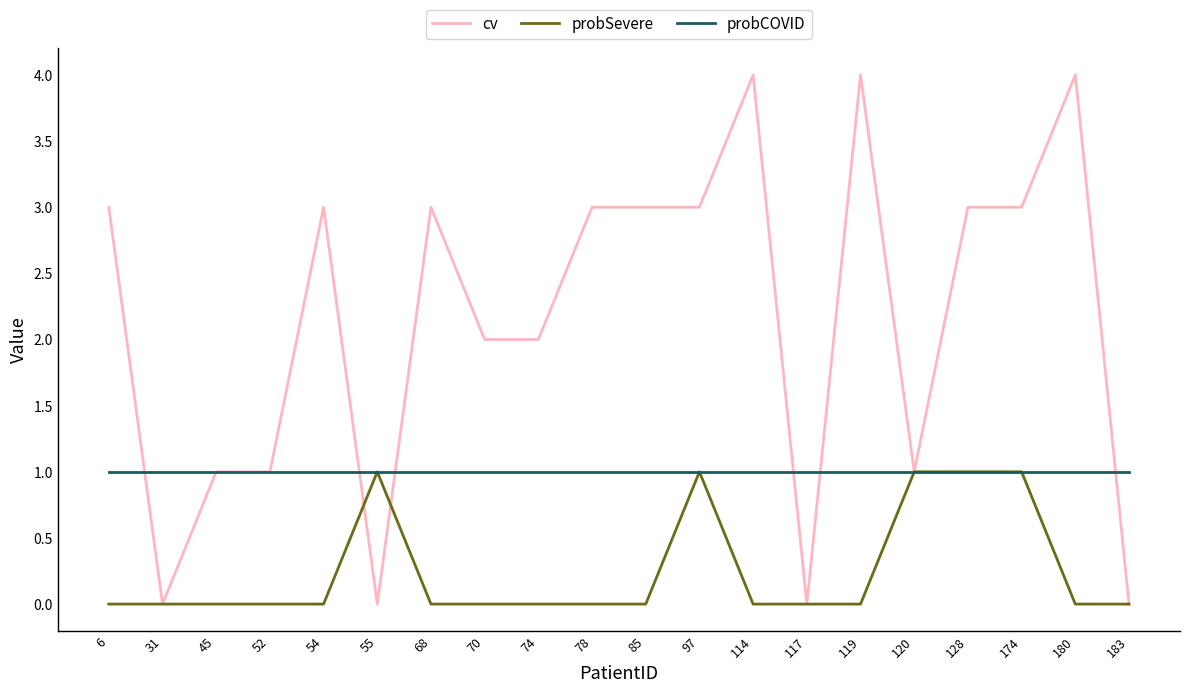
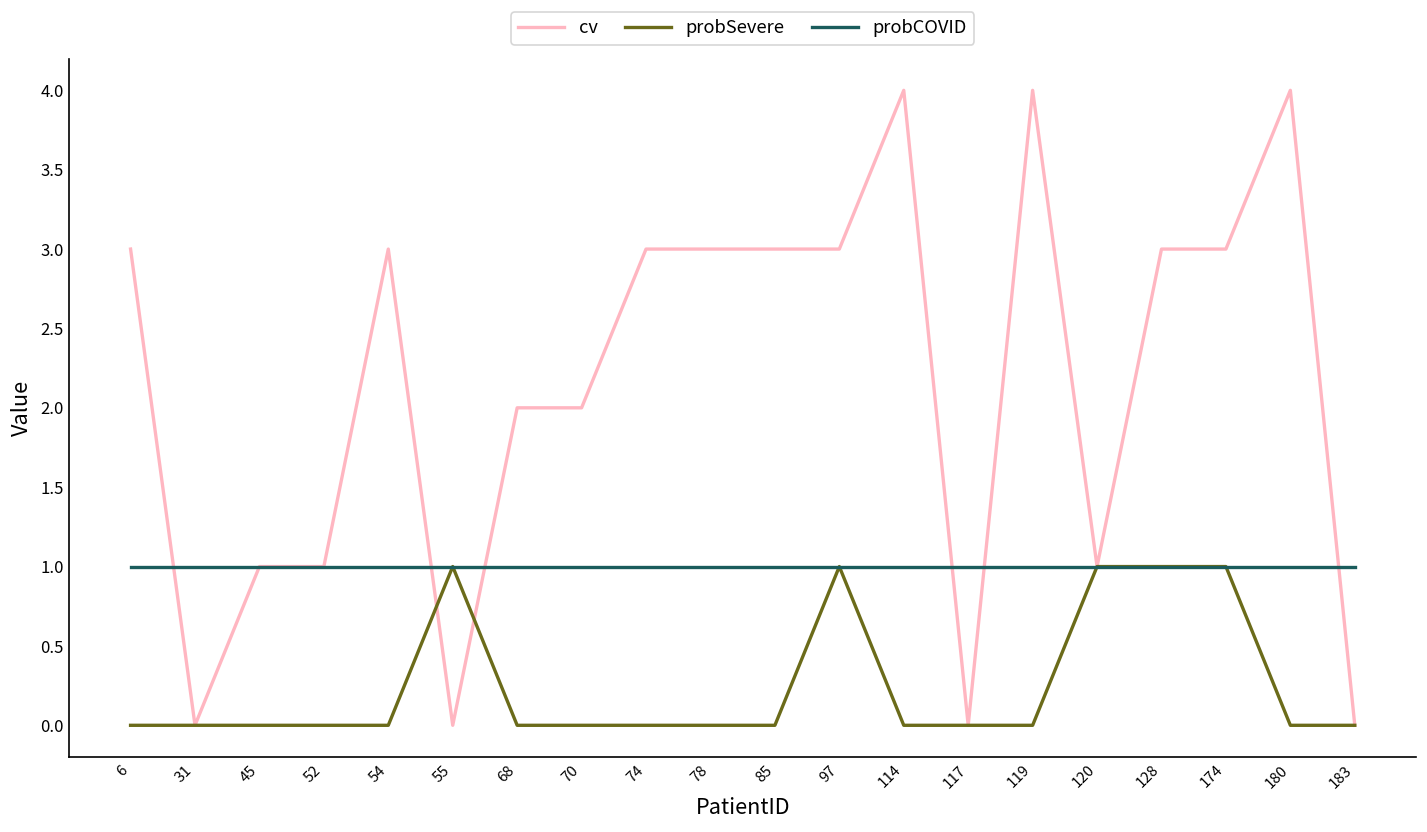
cv, 68: 3 -> 2
cv, 74: 2 -> 3
